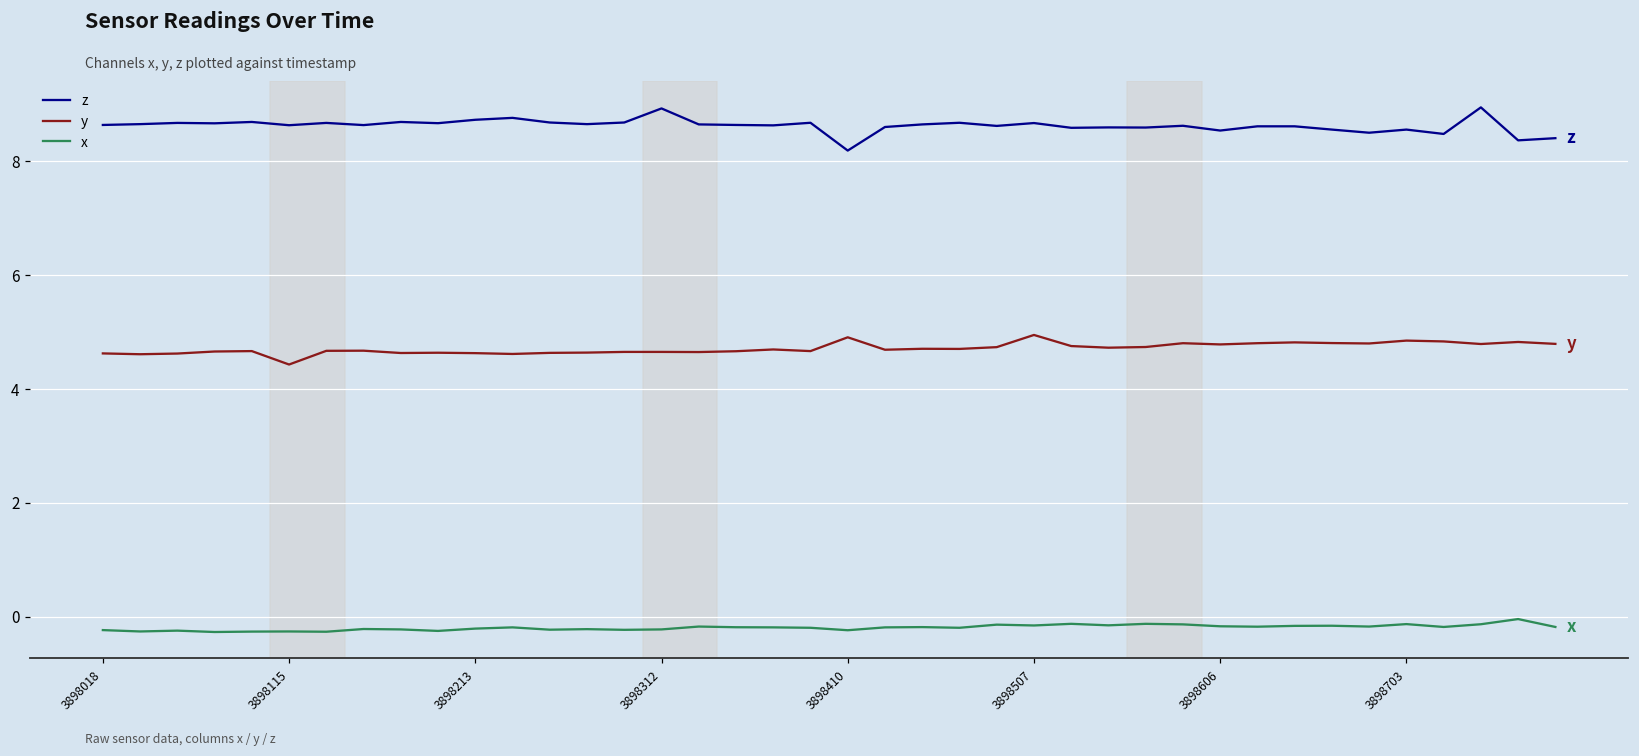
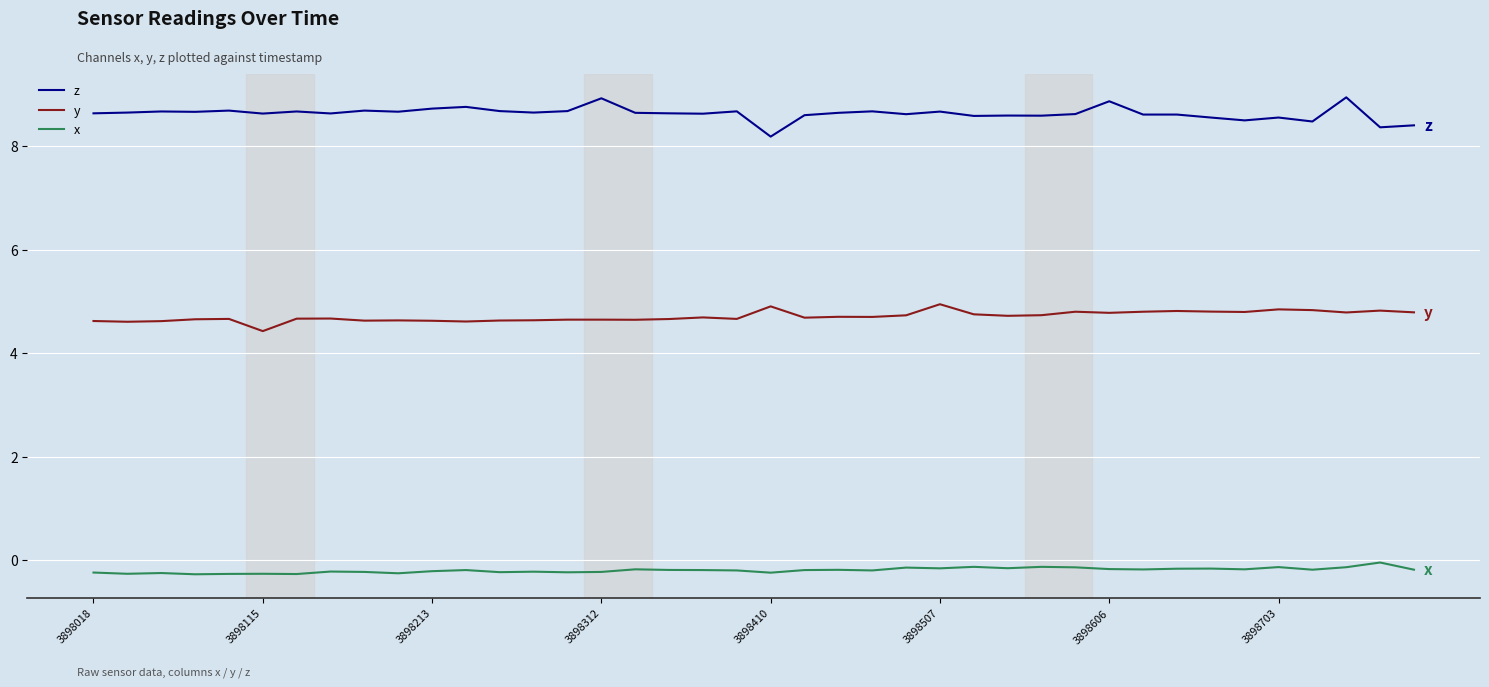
z, 3898606: 8.5 -> 8.9
